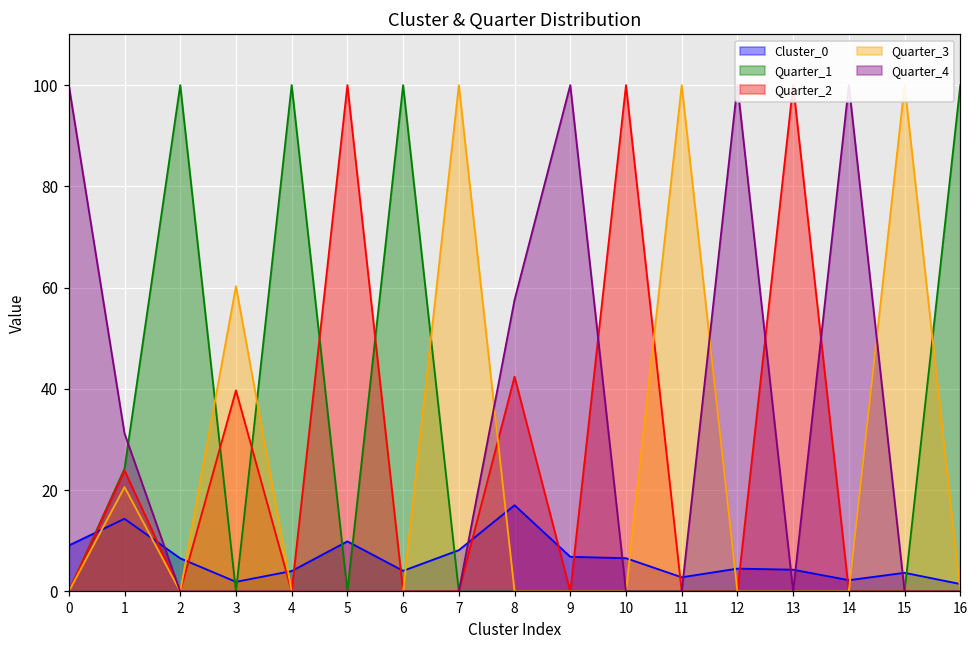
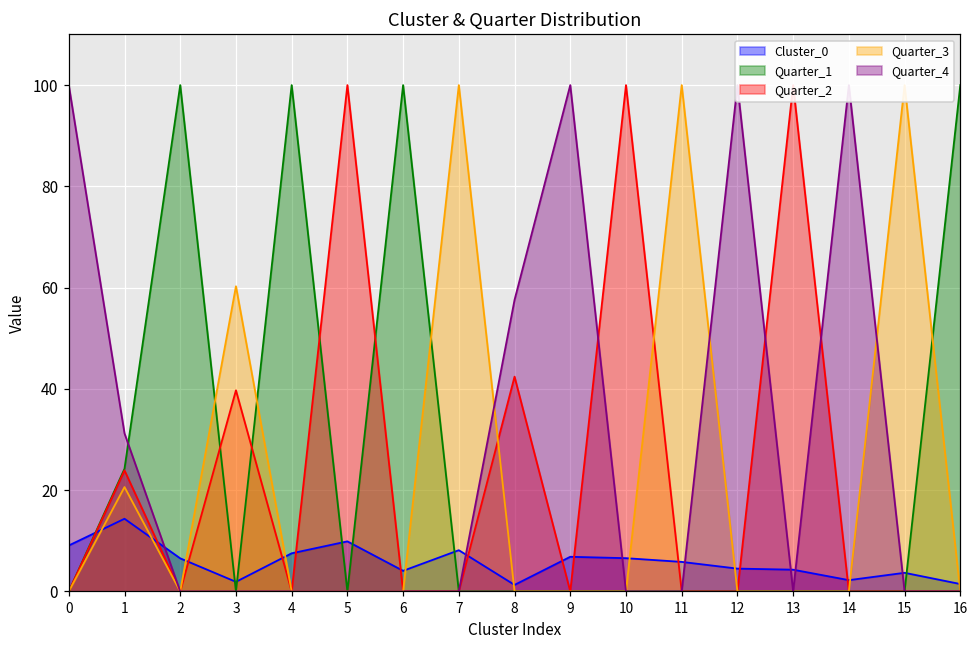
Cluster_0, 4: 4 -> 8
Cluster_0, 8: 17 -> 1
Cluster_0, 11: 3 -> 6
